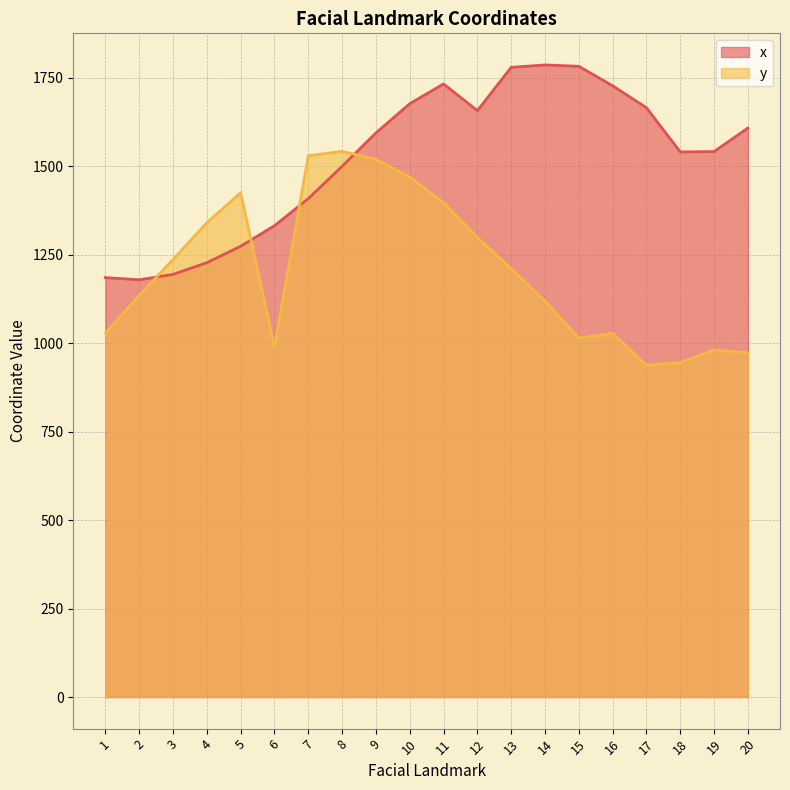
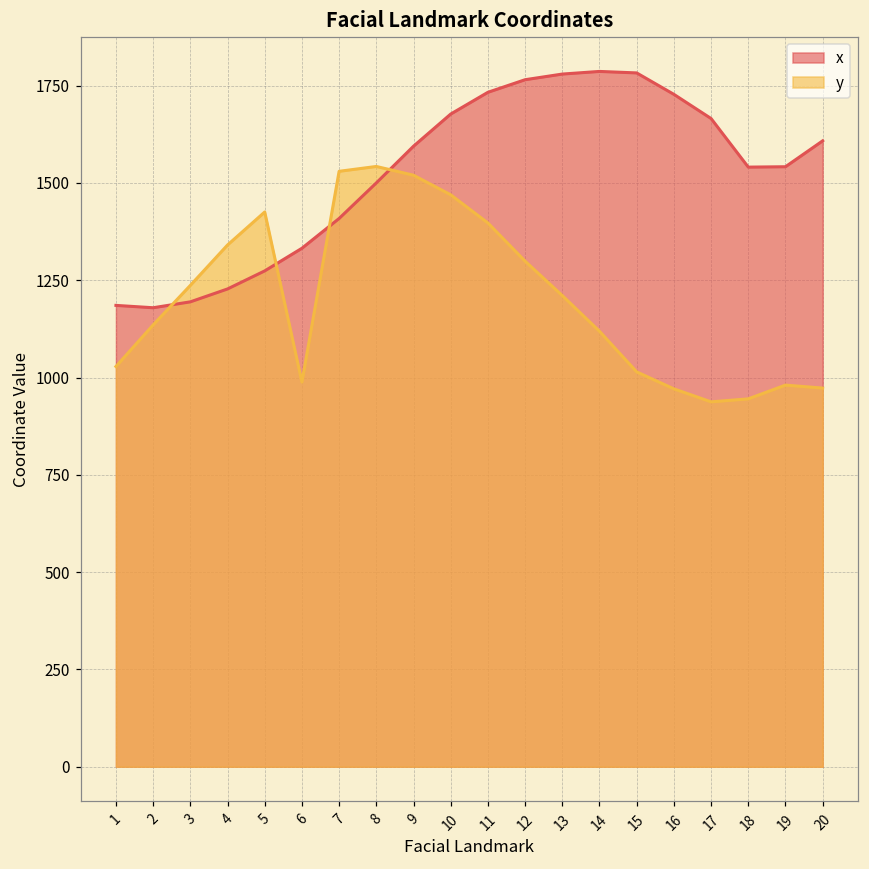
x, 12: 1660 -> 1770
y, 16: 1030 -> 970
